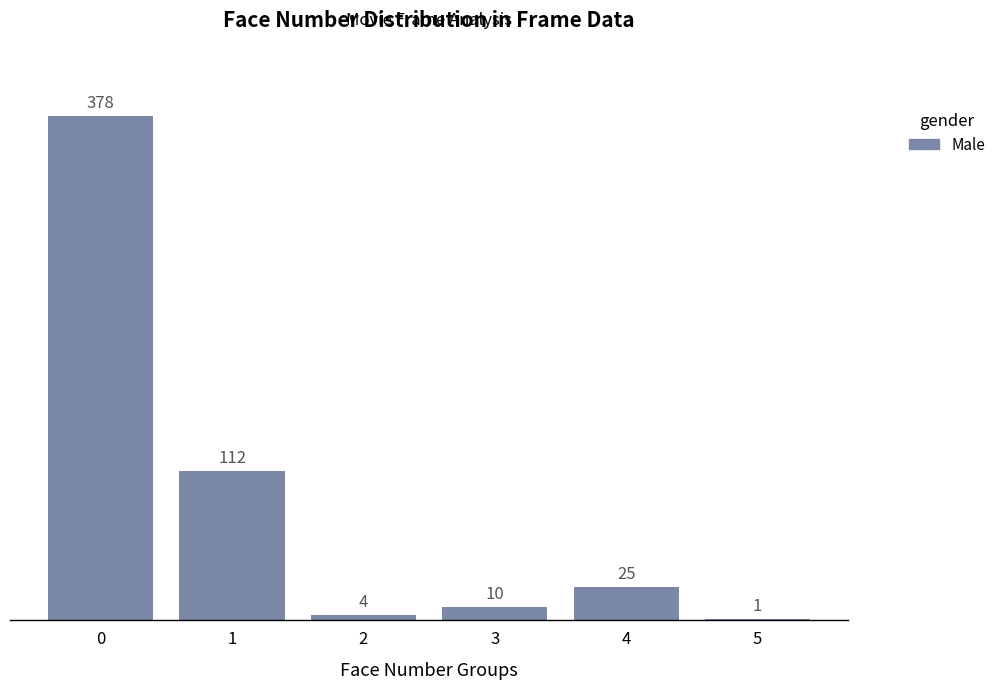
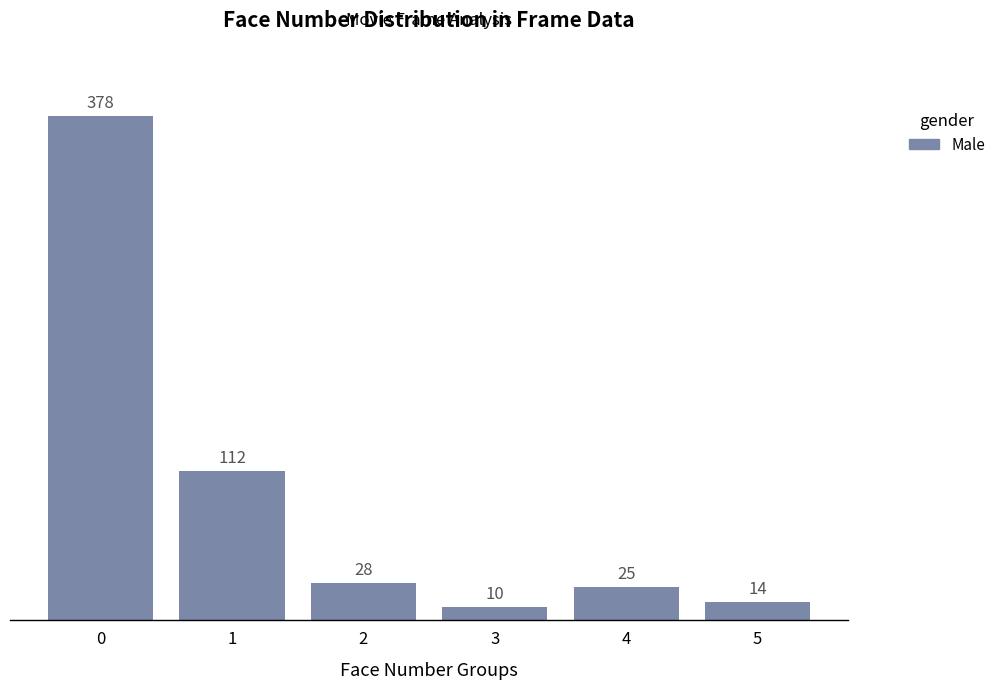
2: 4 -> 28
5: 1 -> 14
